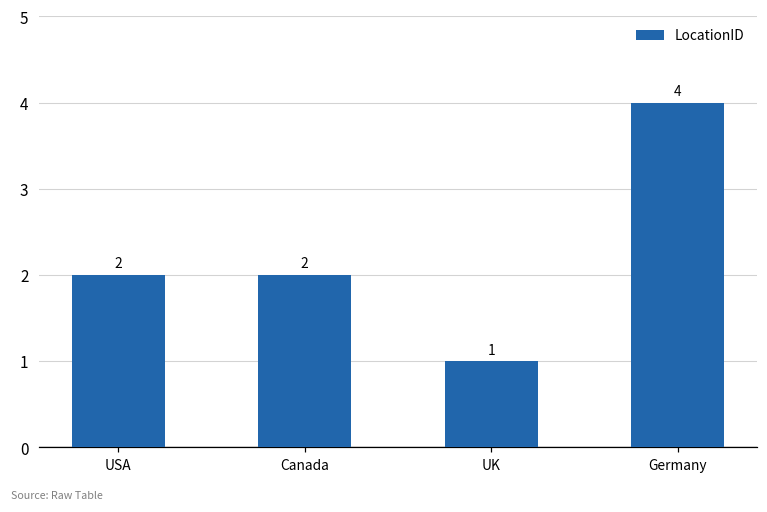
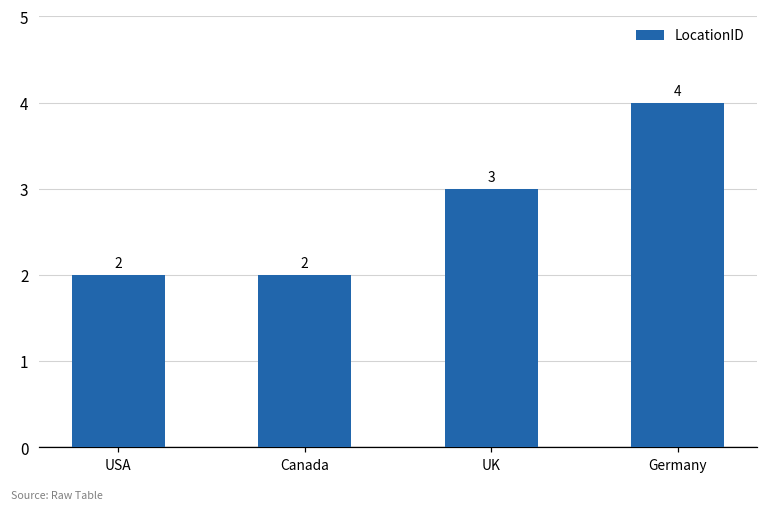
UK: 1 -> 3
